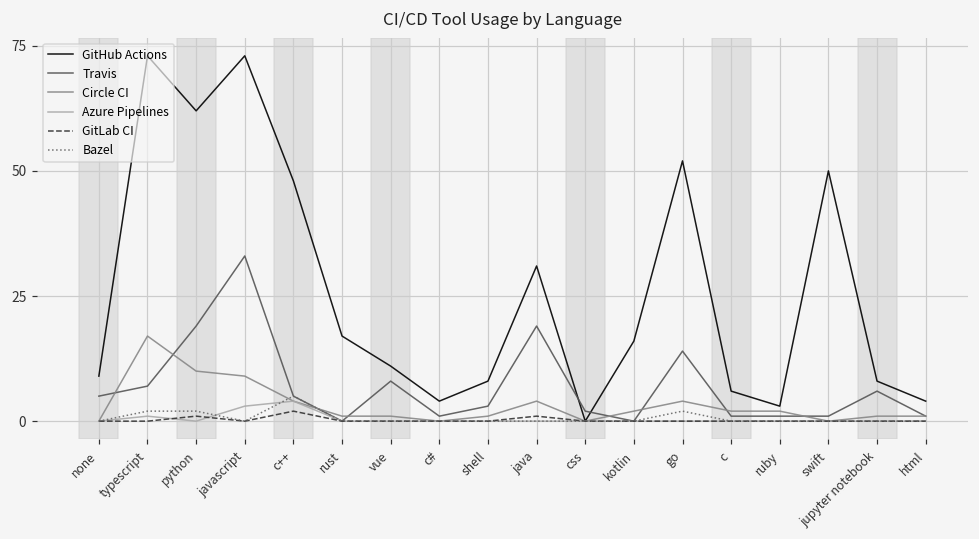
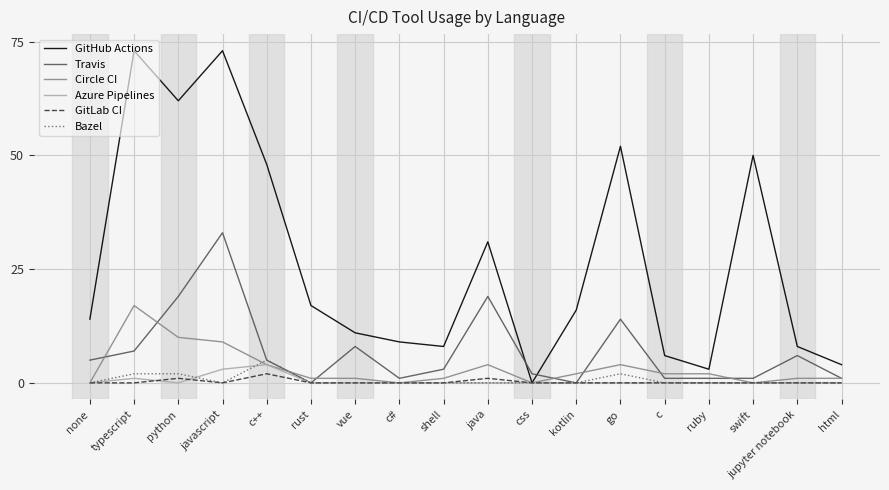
GitHub Actions, none: 9 -> 14
GitHub Actions, c#: 4 -> 9
